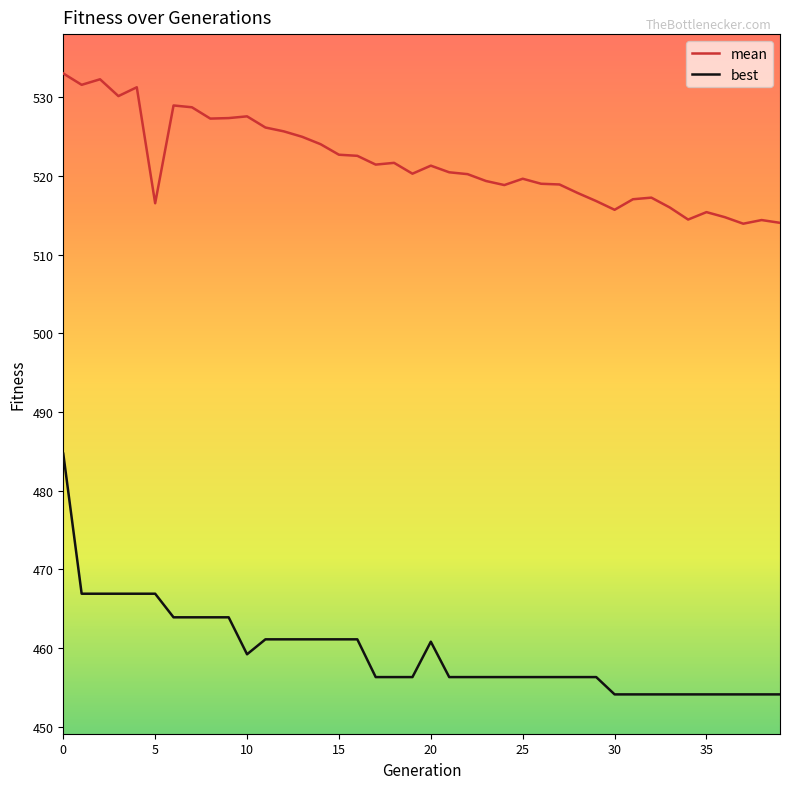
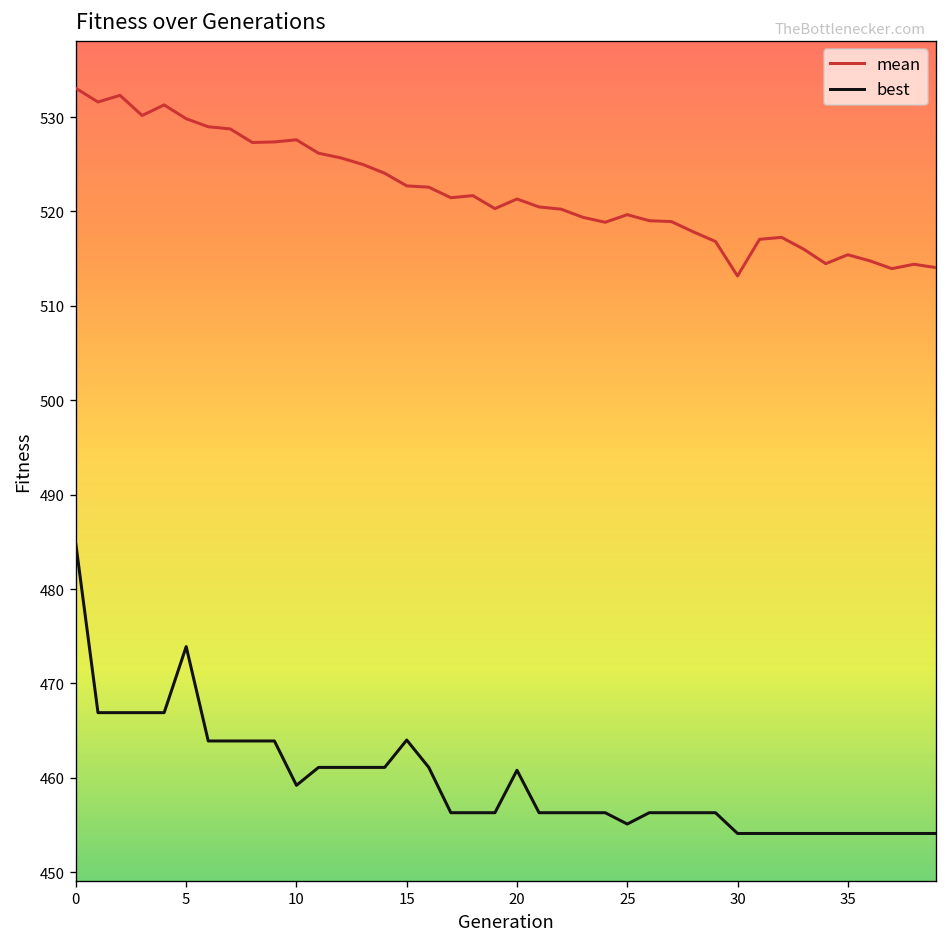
mean, 5: 517 -> 530
best, 5: 467 -> 474
best, 15: 461 -> 464
best, 25: 456 -> 455
mean, 30: 516 -> 513
